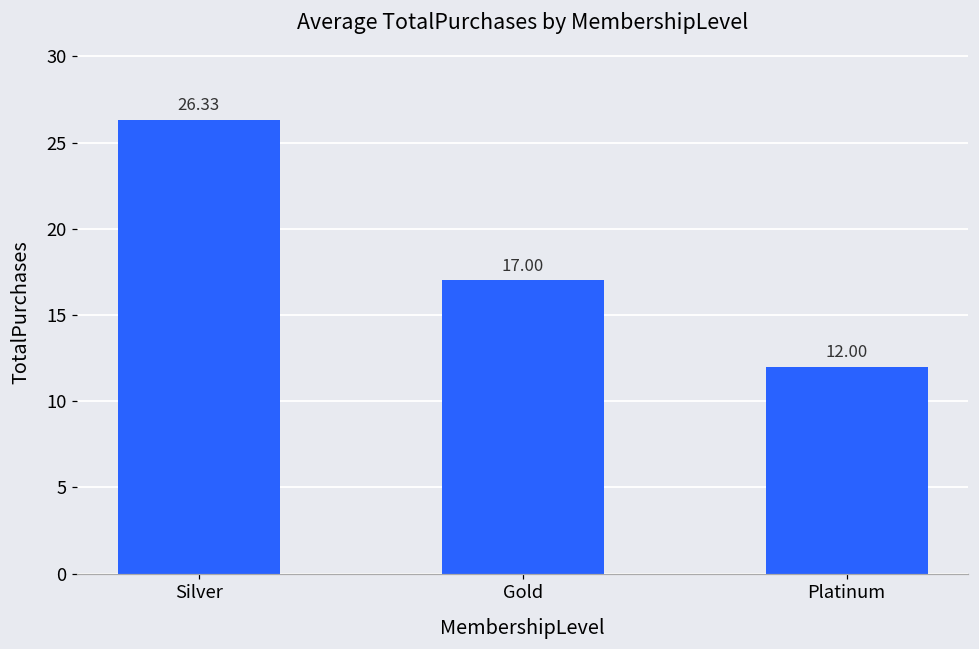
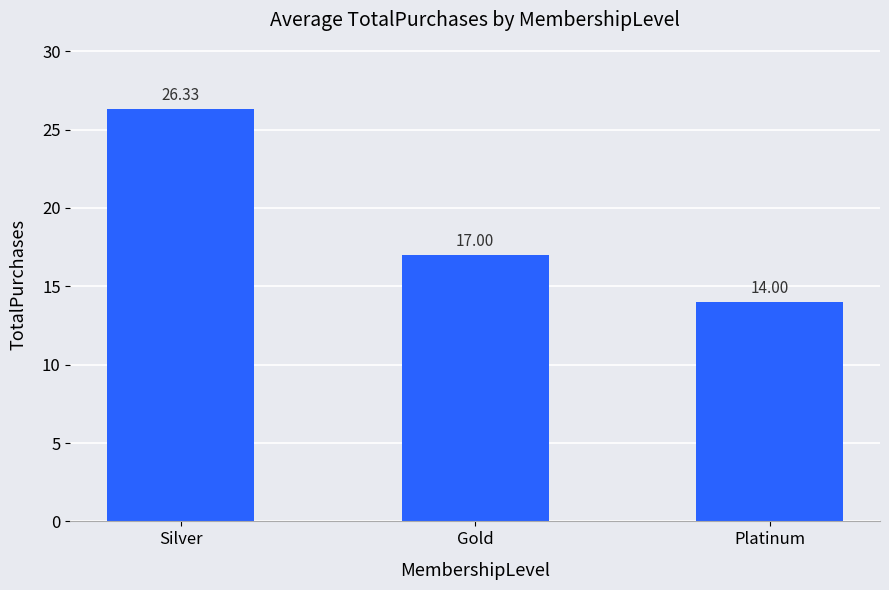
Platinum: 12.00 -> 14.00
